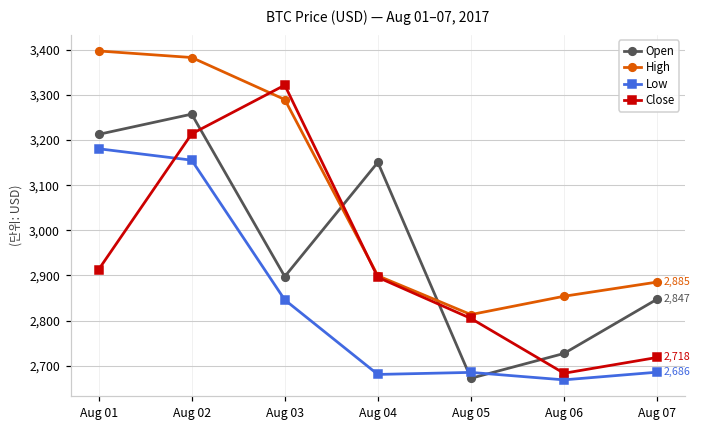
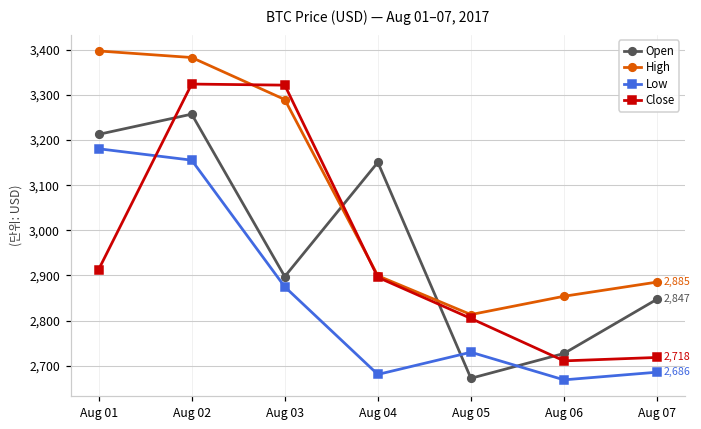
Close, Aug 02: 3,210 -> 3,320
Low, Aug 03: 2,850 -> 2,870
Low, Aug 05: 2,690 -> 2,730
Close, Aug 06: 2,680 -> 2,710
